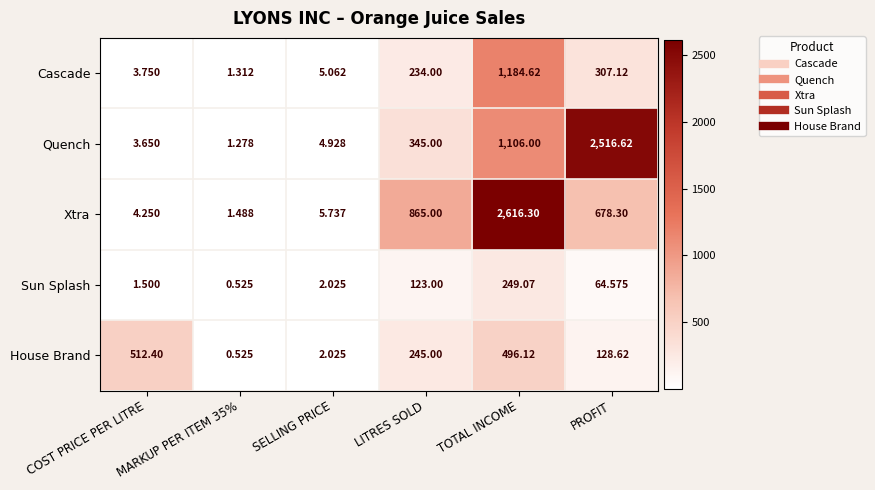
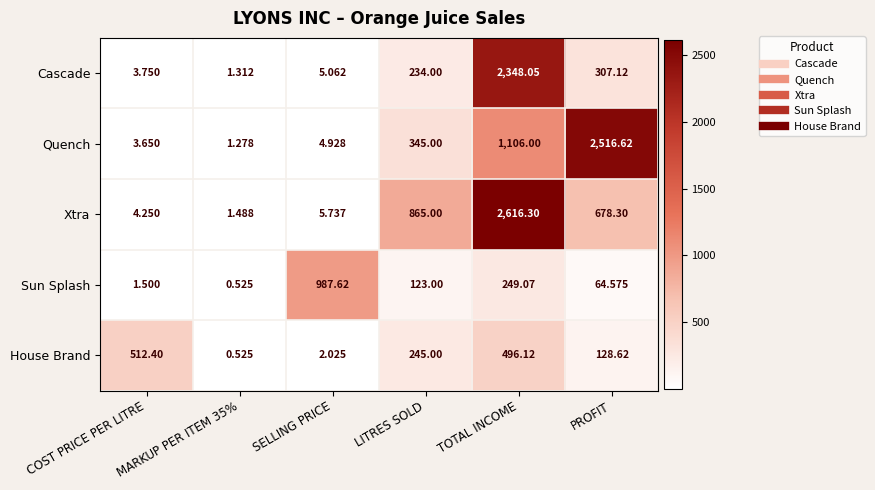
Cascade, TOTAL INCOME: 1,184.62 -> 2,348.05
Sun Splash, SELLING PRICE: 2.025 -> 987.62
